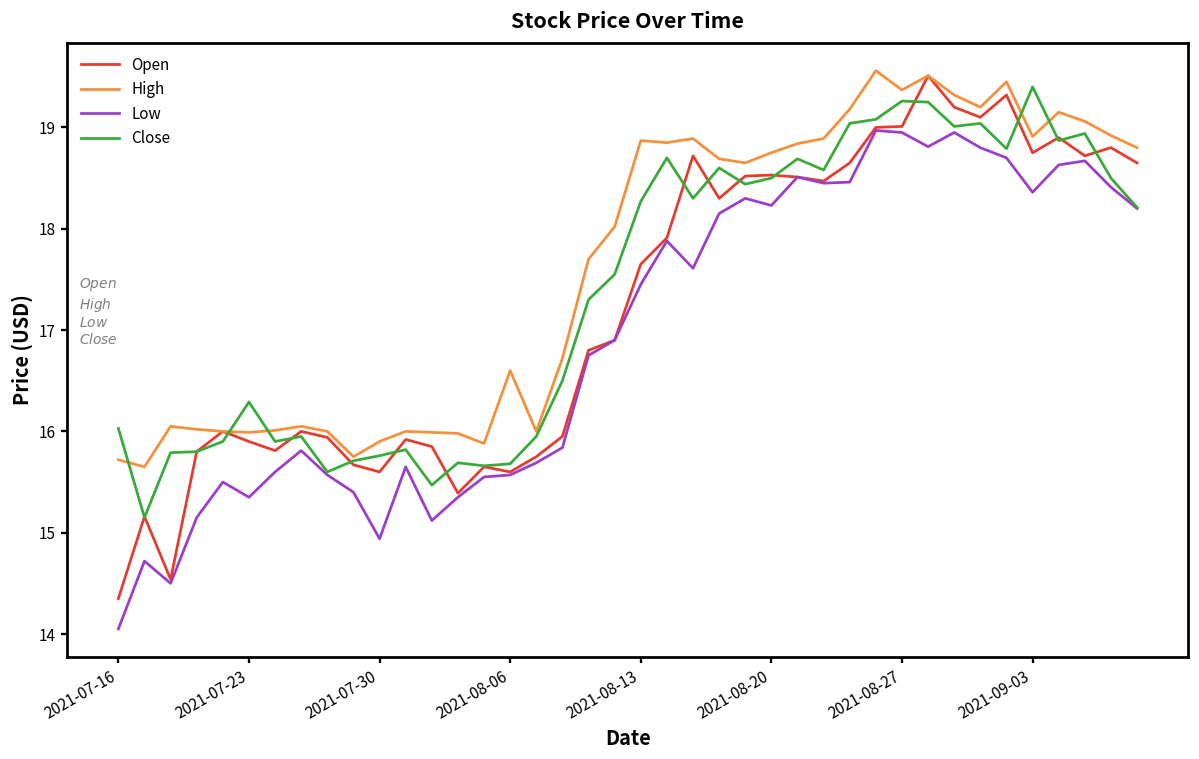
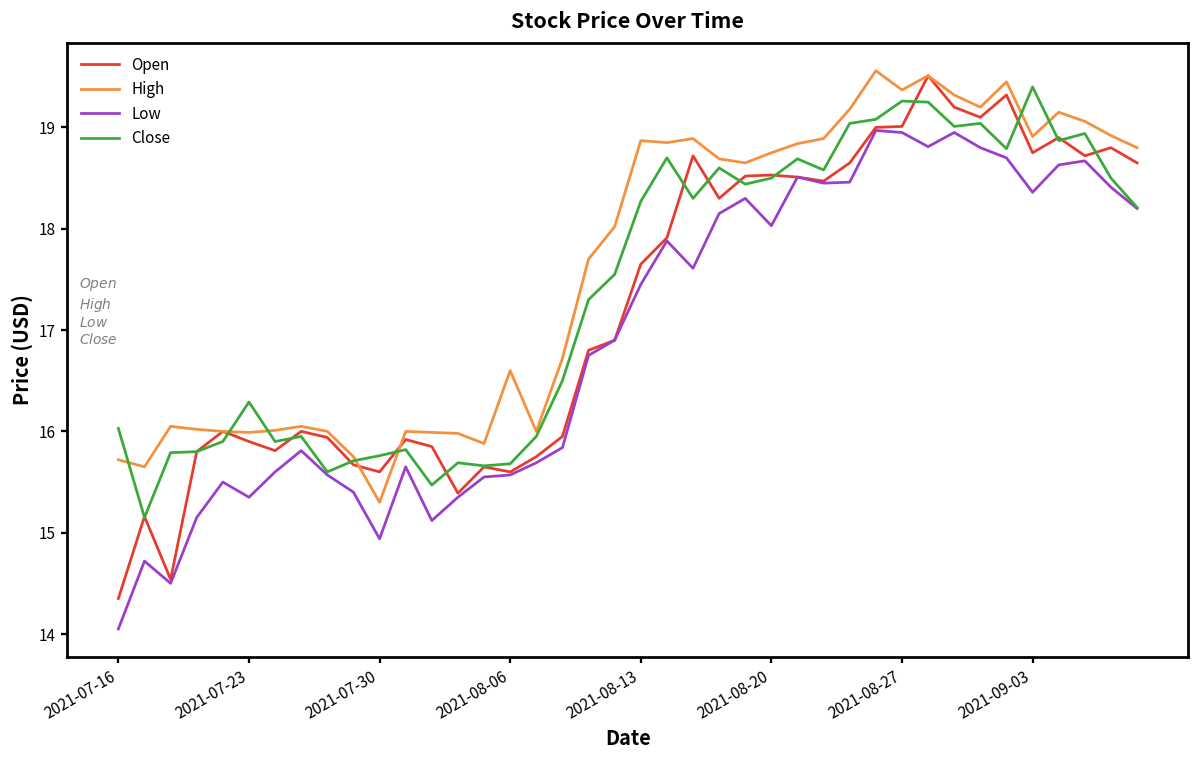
High, 2021-07-30: 15.9 -> 15.3
Low, 2021-08-20: 18.2 -> 18.0
